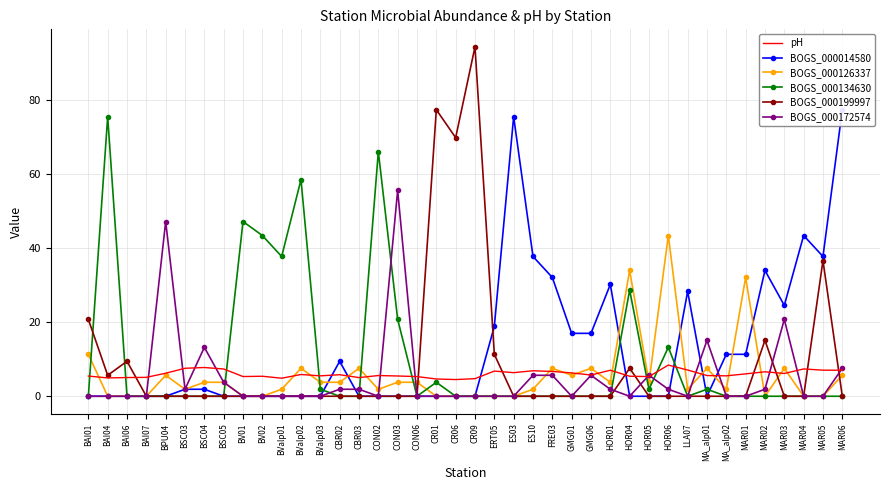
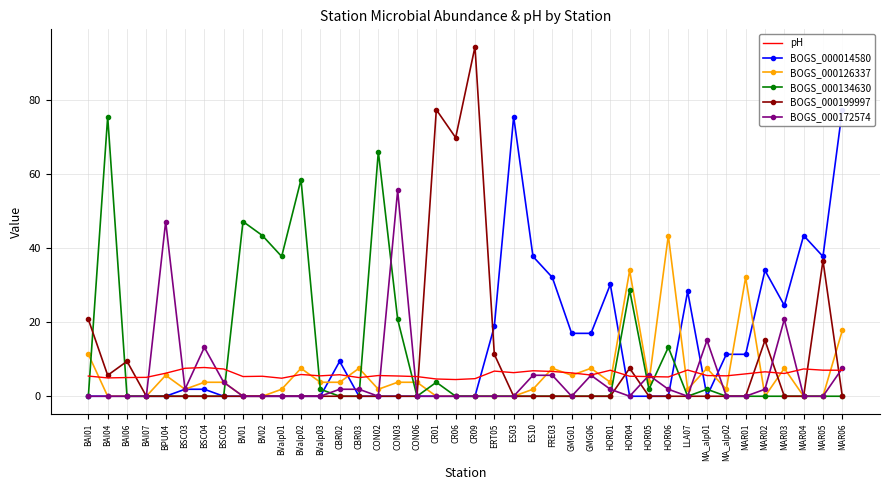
pH, HOR06: 8 -> 5
BOGS_000126337, MAR06: 6 -> 18
